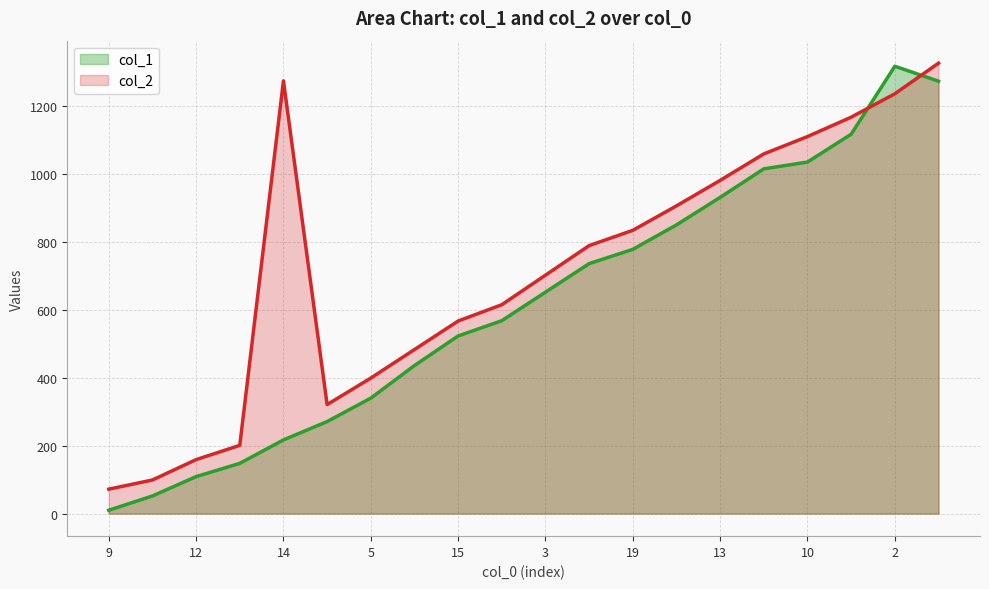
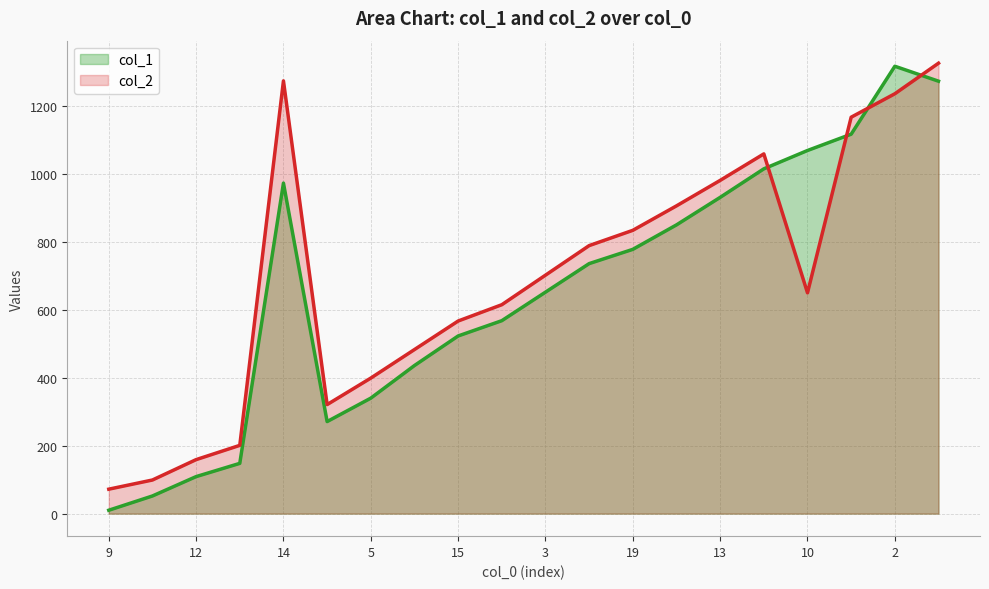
col_1, 14: 220 -> 970
col_1, 10: 1040 -> 1070
col_2, 10: 1110 -> 650
